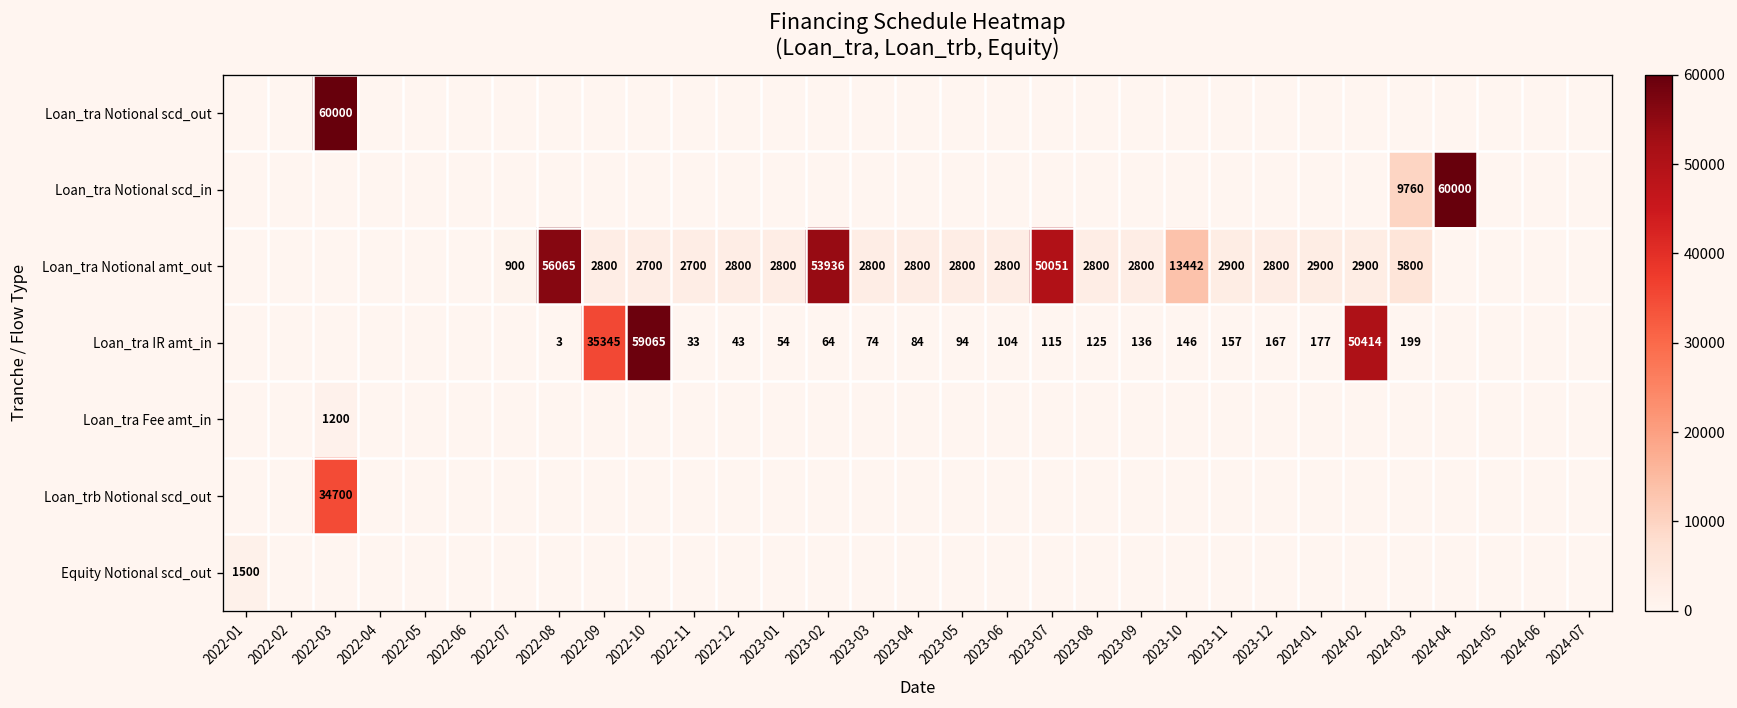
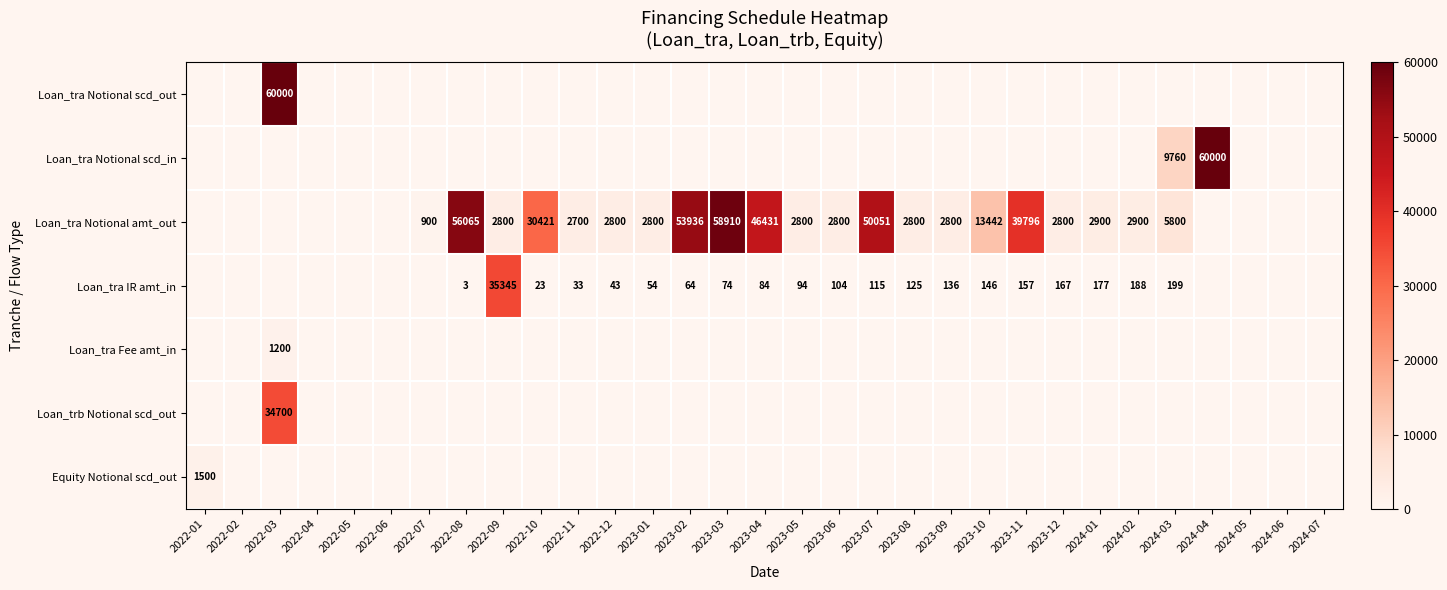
Loan_tra Notional amt_out, 2022-10: 2700 -> 30421
Loan_tra Notional amt_out, 2023-03: 2800 -> 58910
Loan_tra Notional amt_out, 2023-04: 2800 -> 46431
Loan_tra Notional amt_out, 2023-11: 2900 -> 39796
Loan_tra IR amt_in, 2022-10: 59065 -> 23
Loan_tra IR amt_in, 2024-02: 50414 -> 188
